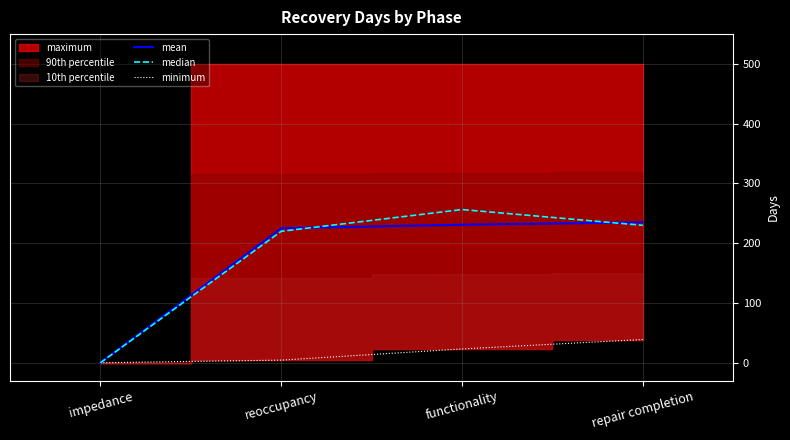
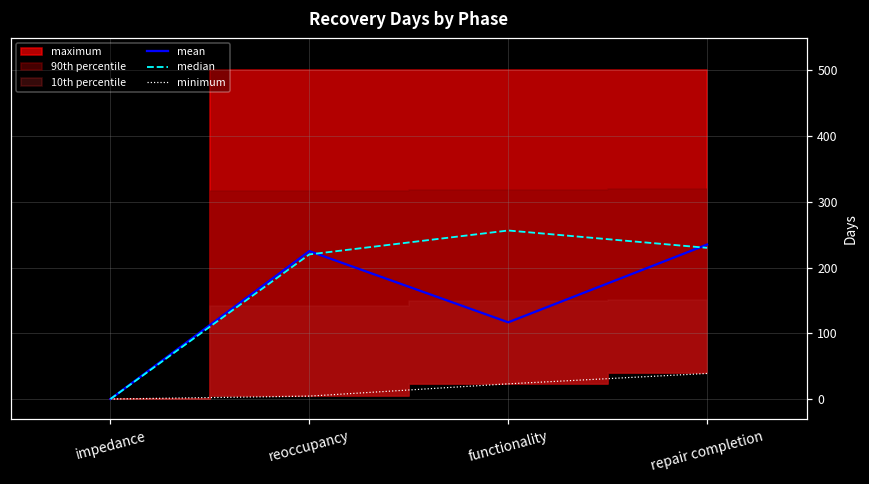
mean, functionality: 230 -> 120
